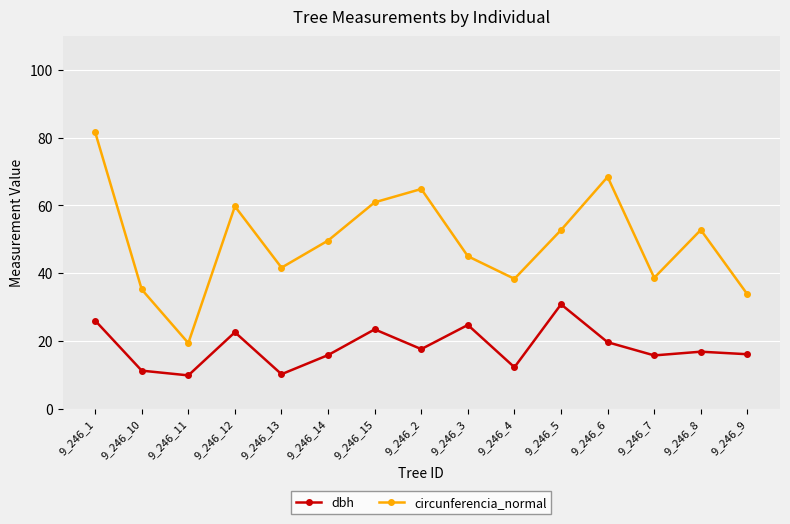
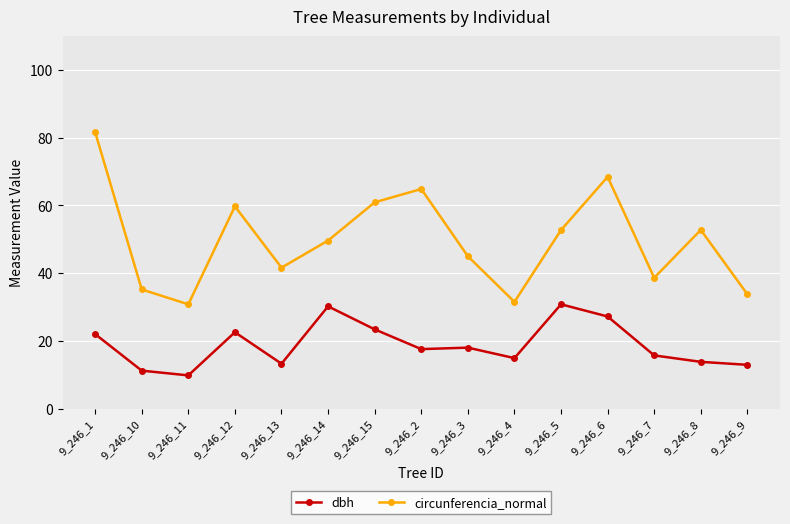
dbh, 9_246_1: 26 -> 22
circunferencia_normal, 9_246_11: 19 -> 31
dbh, 9_246_13: 10 -> 13
dbh, 9_246_14: 16 -> 30
dbh, 9_246_3: 25 -> 18
dbh, 9_246_4: 12 -> 15
circunferencia_normal, 9_246_4: 38 -> 32
dbh, 9_246_6: 20 -> 27
dbh, 9_246_8: 17 -> 14
dbh, 9_246_9: 16 -> 13
